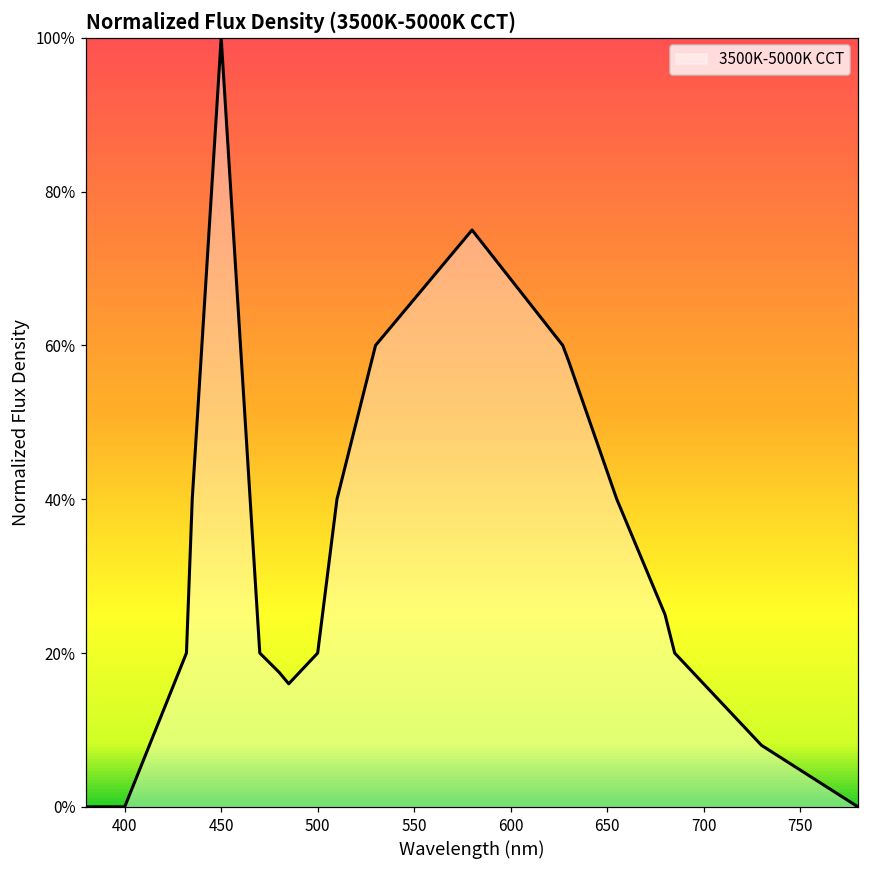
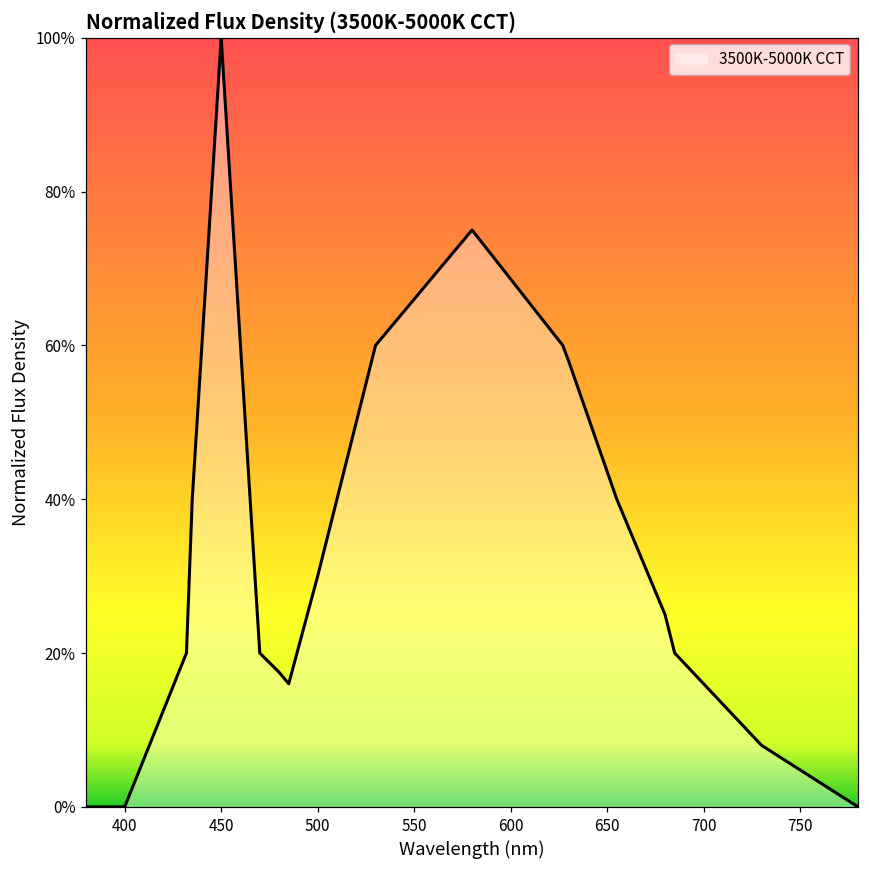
500: 20% -> 30%
